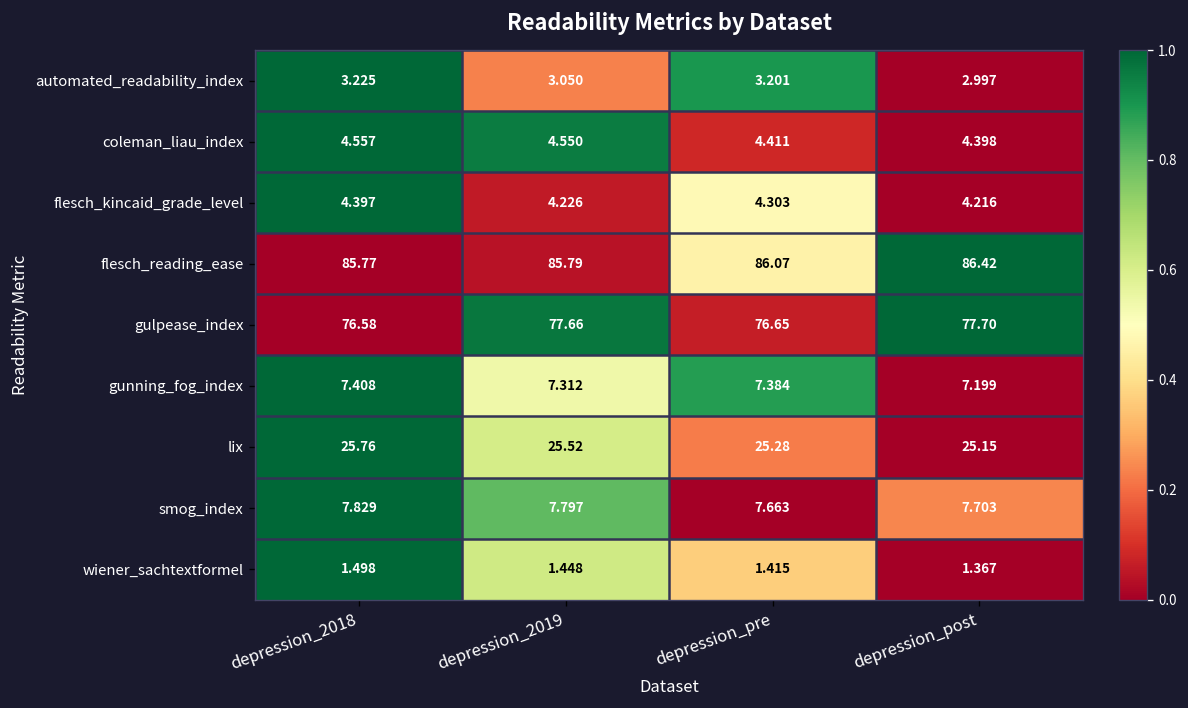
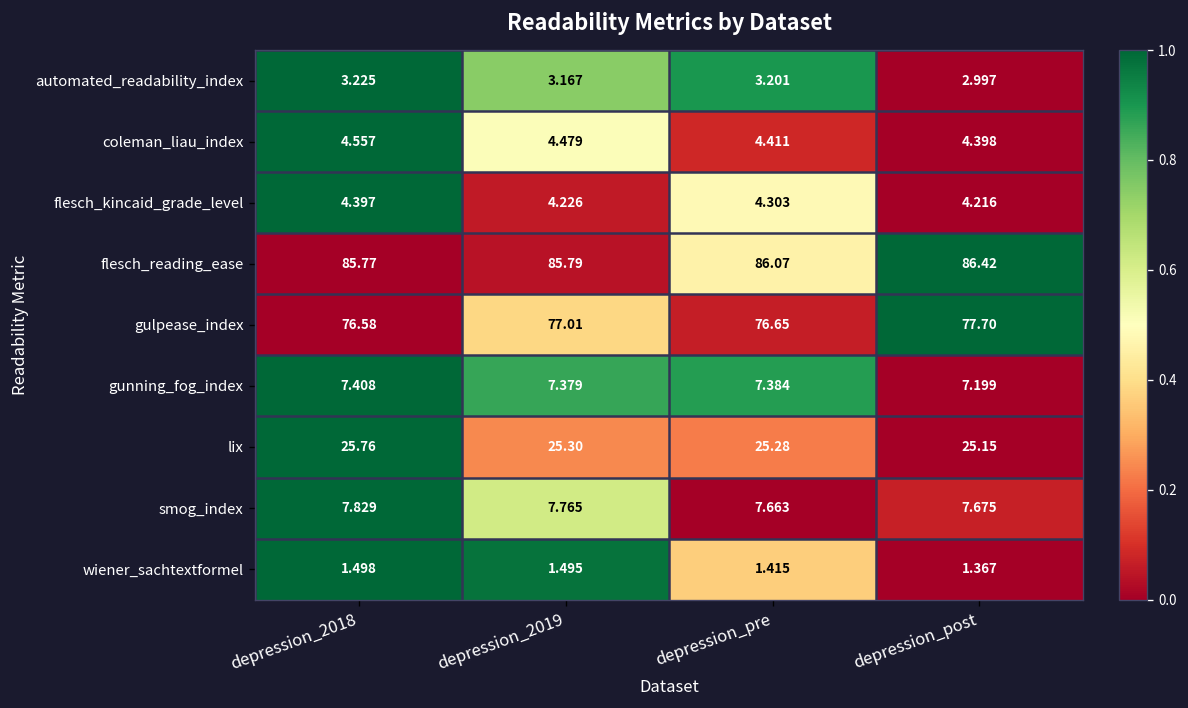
automated_readability_index, depression_2019: 3.050 -> 3.167
coleman_liau_index, depression_2019: 4.550 -> 4.479
gulpease_index, depression_2019: 77.66 -> 77.01
gunning_fog_index, depression_2019: 7.312 -> 7.379
lix, depression_2019: 25.52 -> 25.30
smog_index, depression_2019: 7.797 -> 7.765
smog_index, depression_post: 7.703 -> 7.675
wiener_sachtextformel, depression_2019: 1.448 -> 1.495
